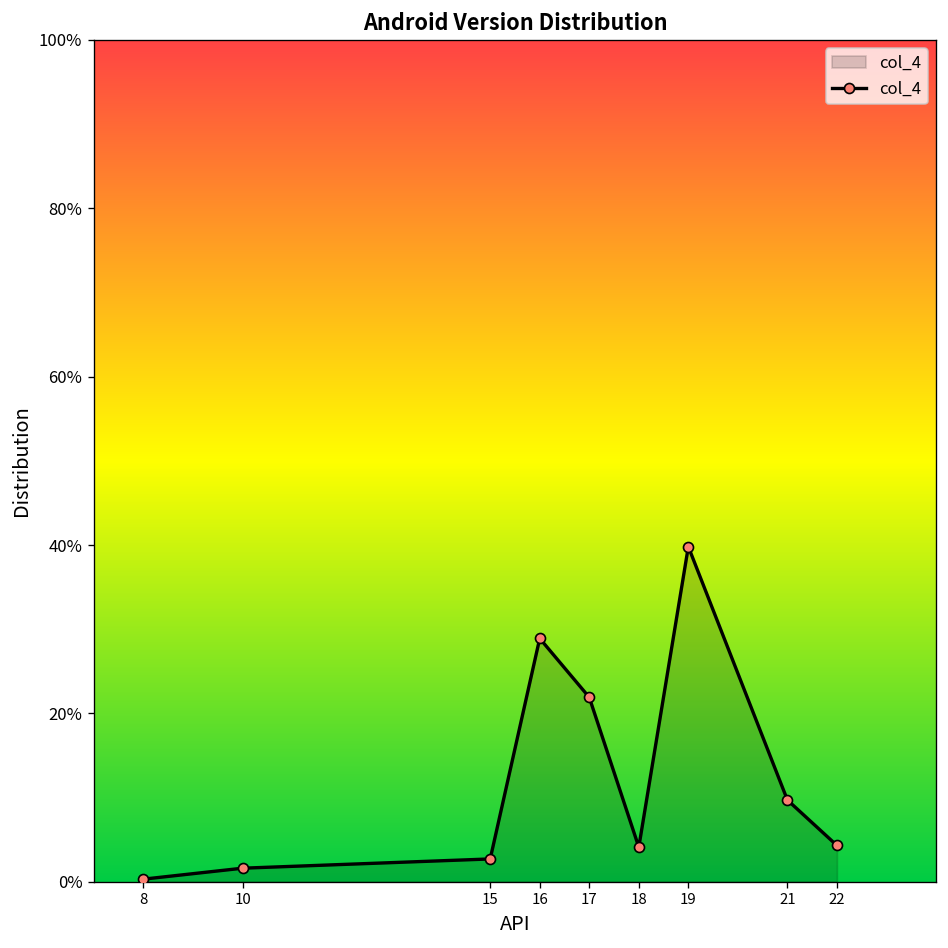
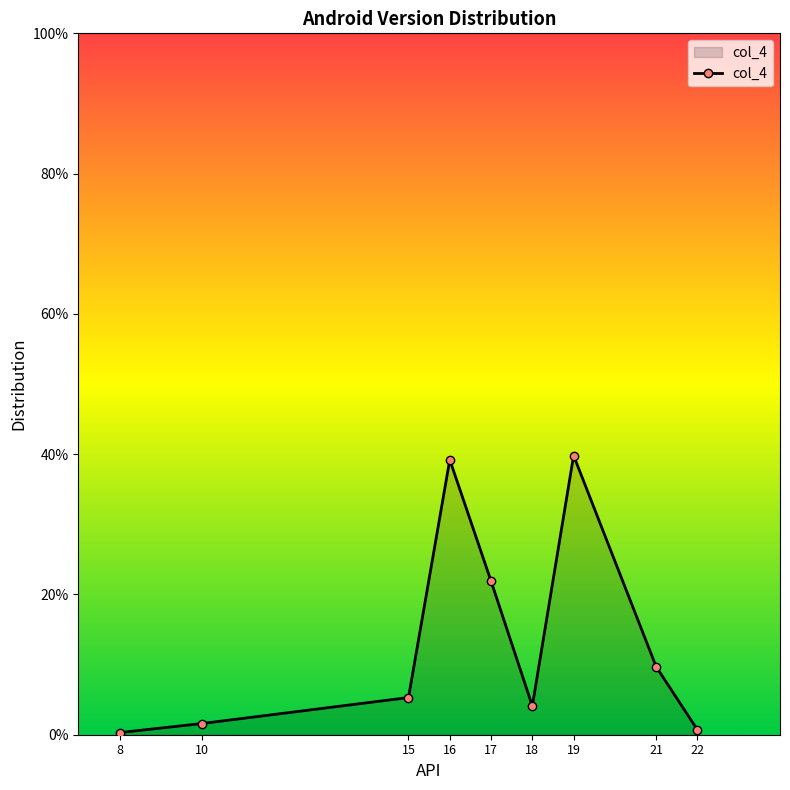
15: 3% -> 5%
16: 29% -> 39%
22: 4% -> 1%
